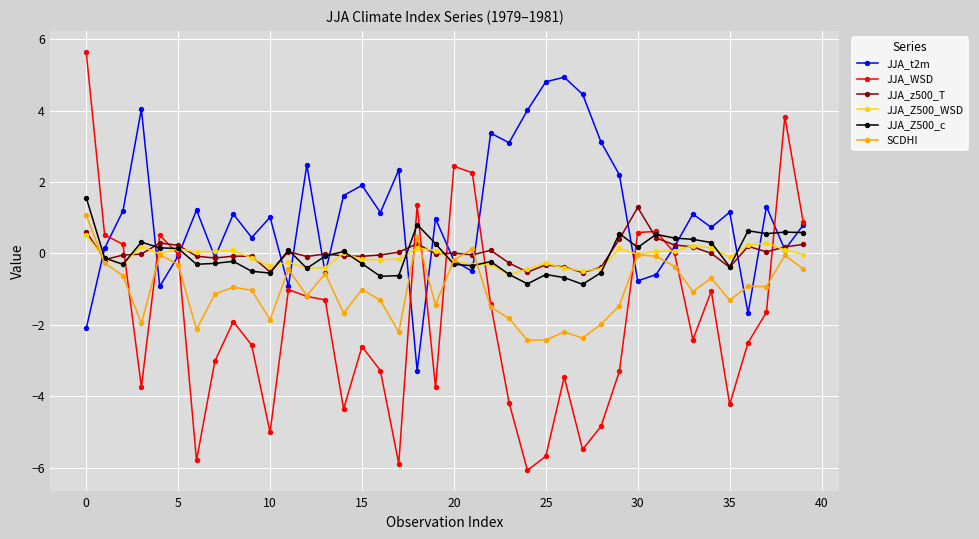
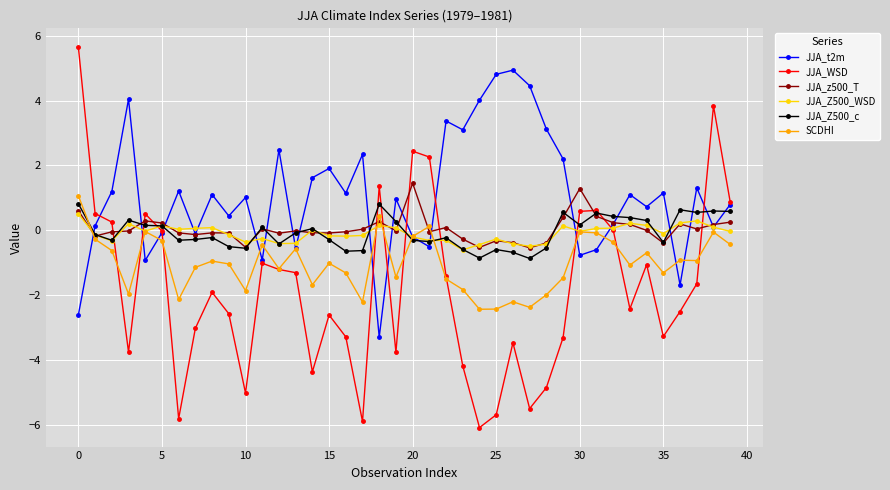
JJA_t2m, 0: -2.1 -> -2.6
JJA_Z500_c, 0: 1.6 -> 0.8
JJA_z500_T, 20: 0.0 -> 1.5
JJA_WSD, 35: -4.2 -> -3.3
